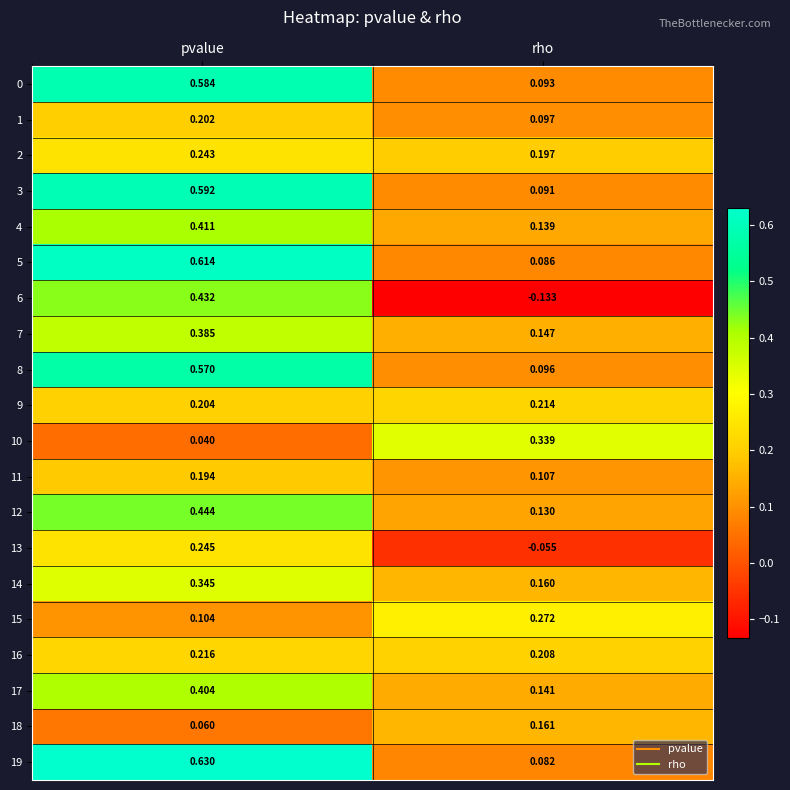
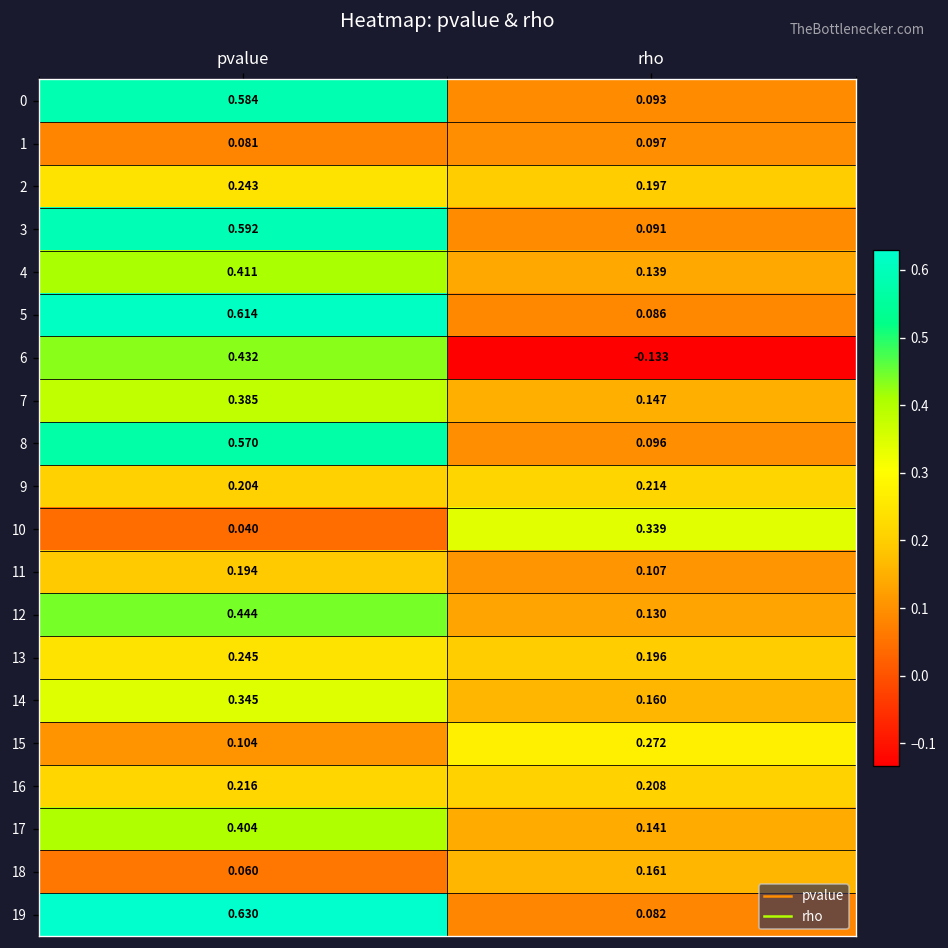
1, pvalue: 0.202 -> 0.081
13, rho: -0.055 -> 0.196
